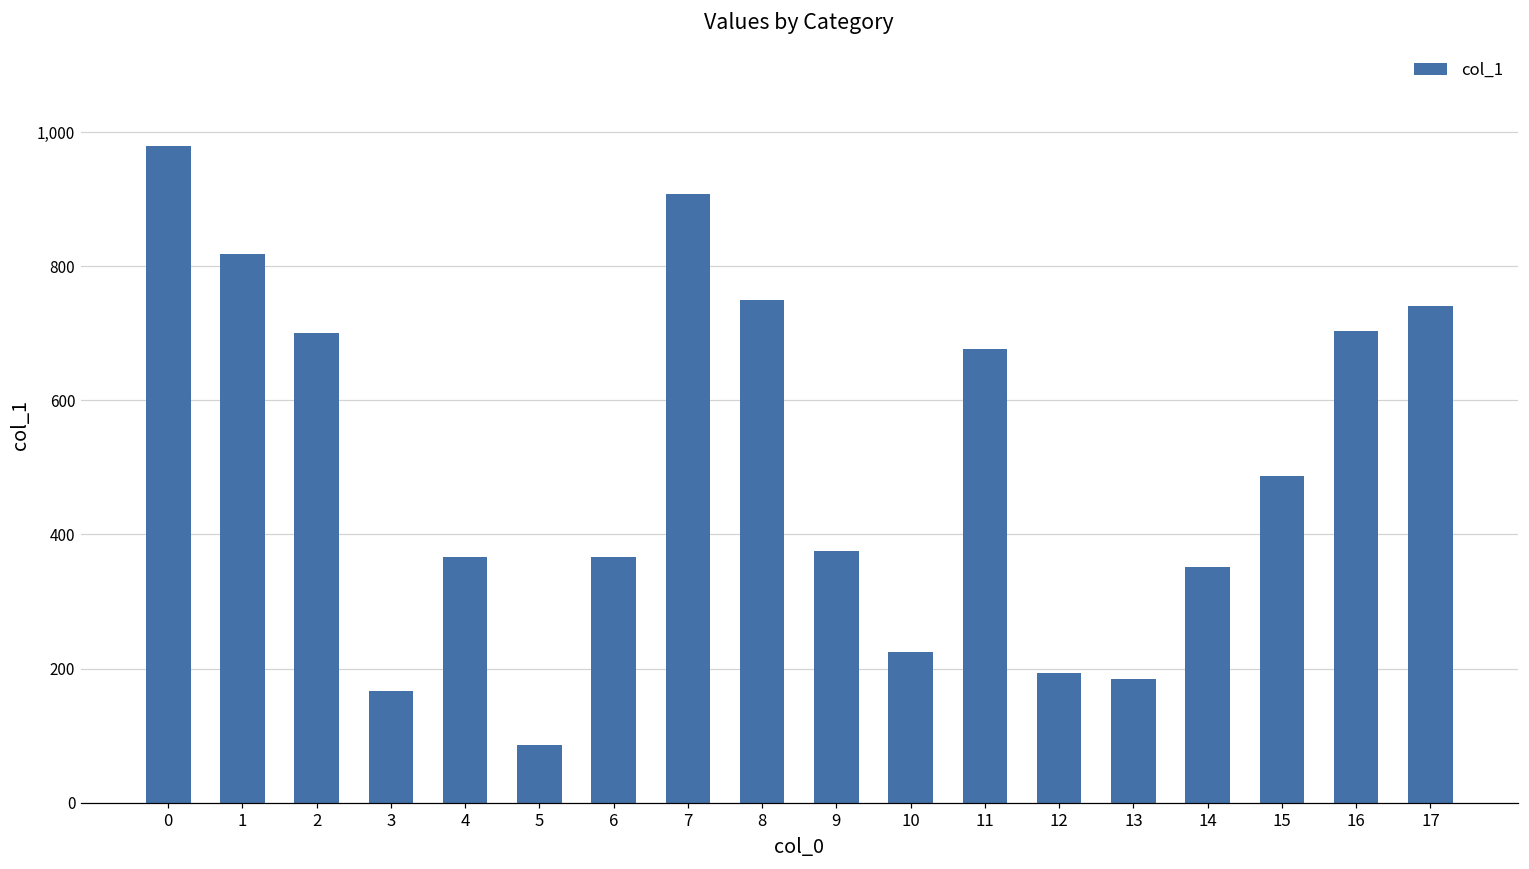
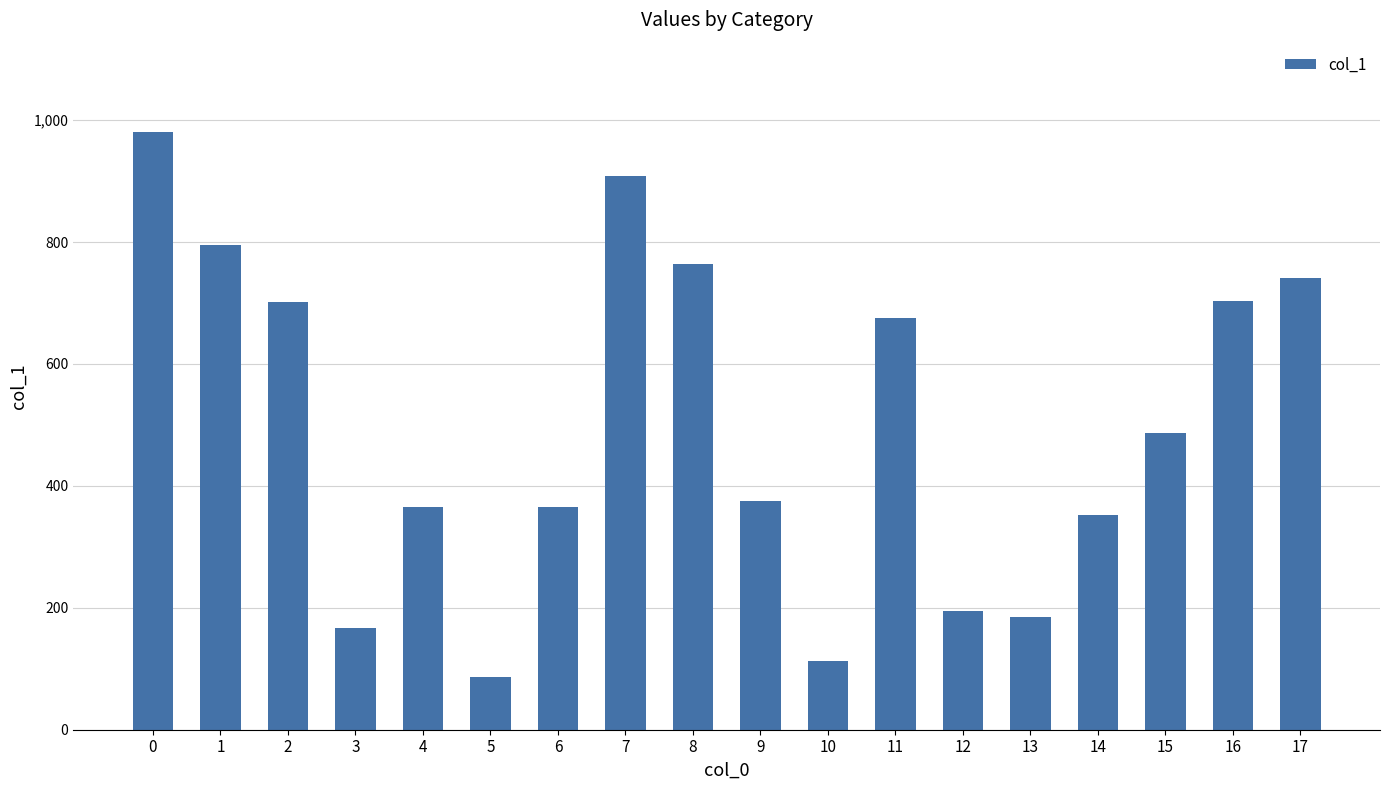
1: 820 -> 800
8: 750 -> 760
10: 230 -> 110
